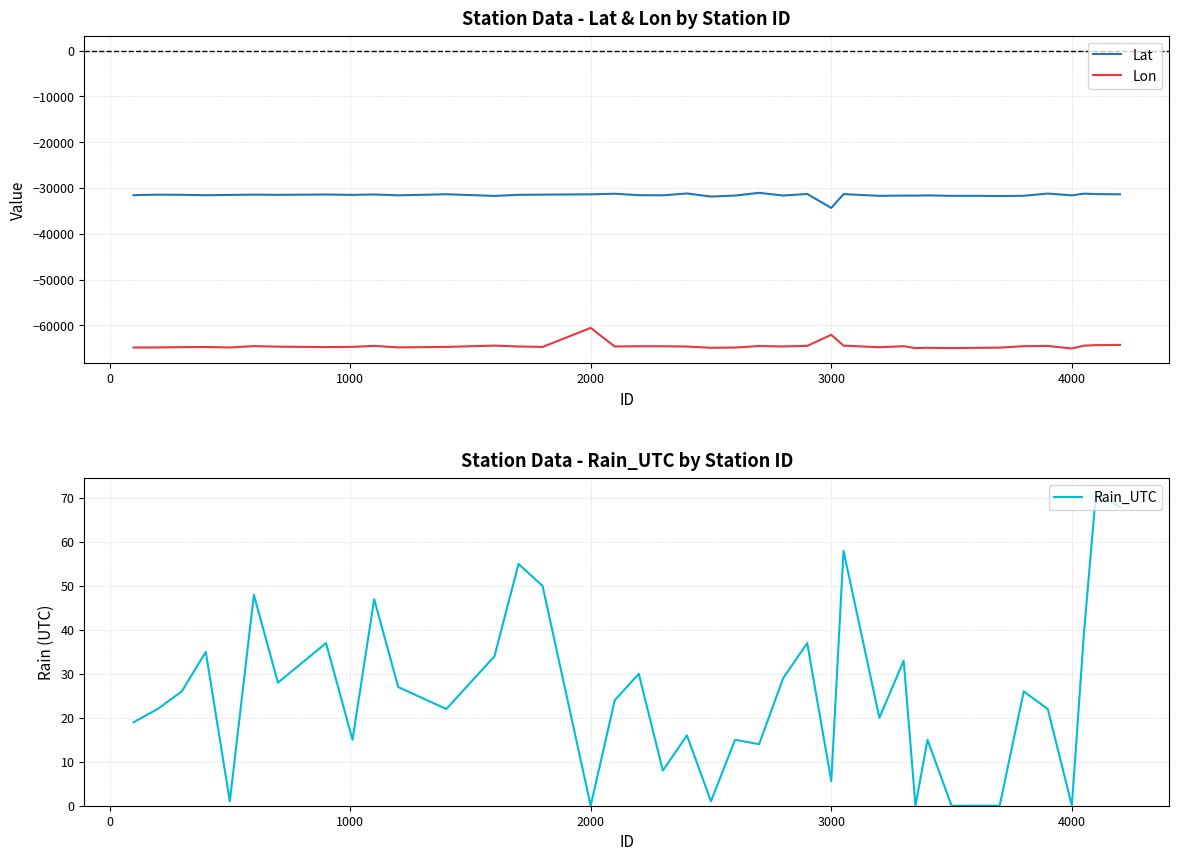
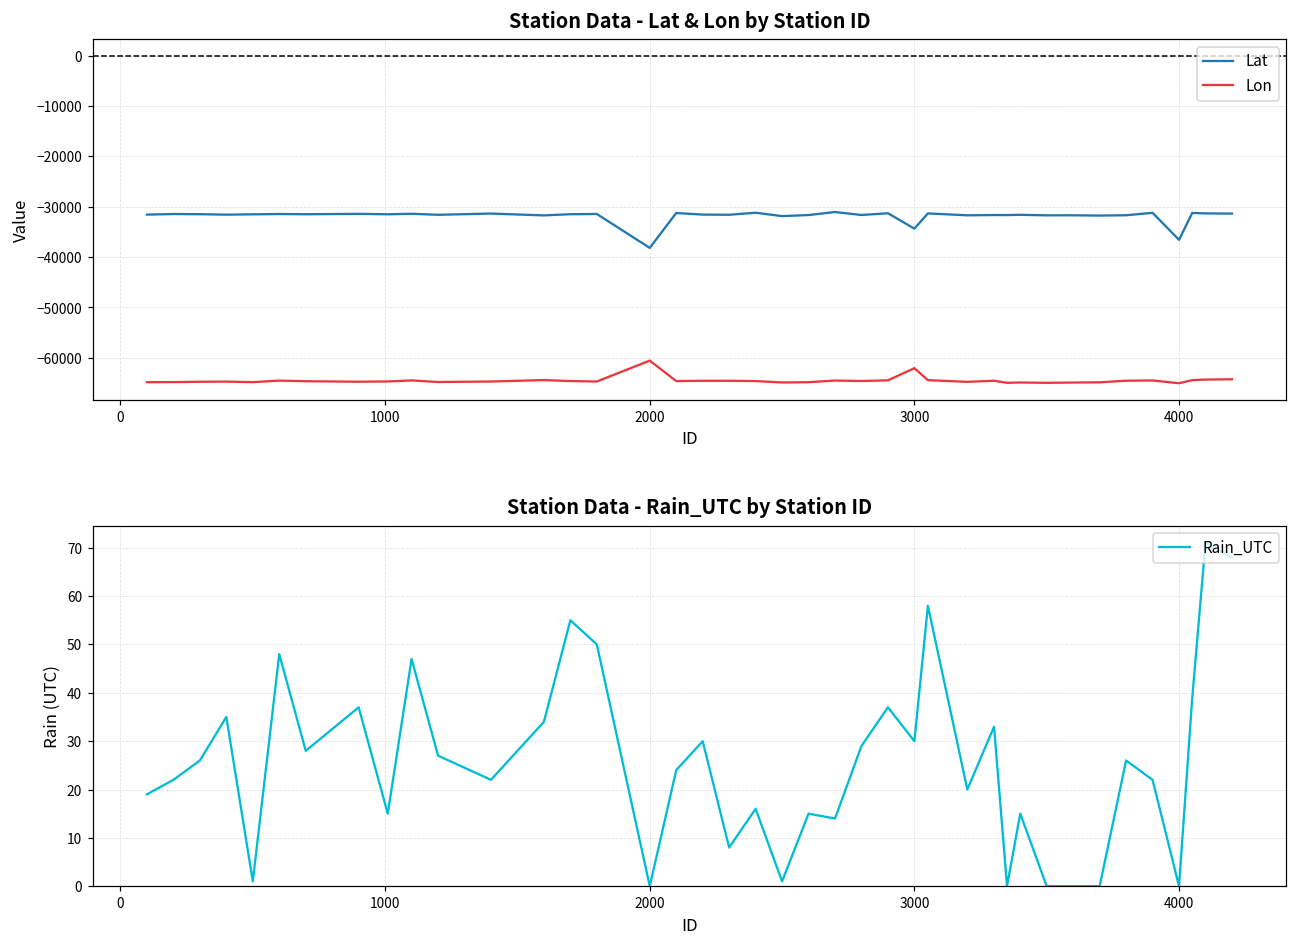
Station Data - Lat & Lon by Station ID, Lat, 2000: -31000 -> -38000
Station Data - Lat & Lon by Station ID, Lat, 4000: -32000 -> -37000
Station Data - Rain_UTC by Station ID, 3000: 6 -> 30
